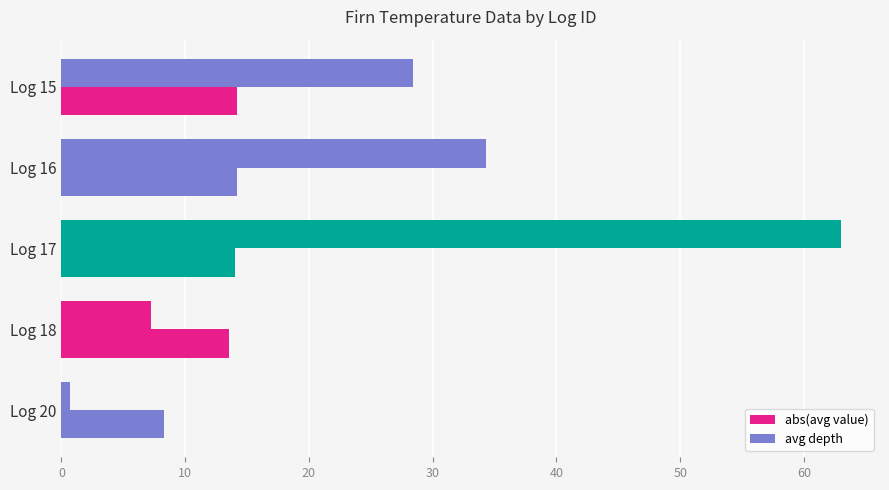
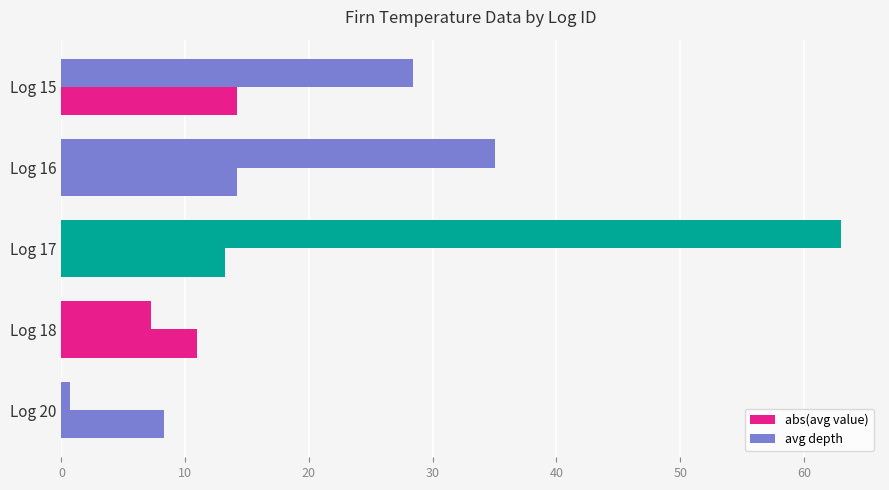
avg depth, Log 16: 34.3 -> 35.0
abs(avg value), Log 17: 14.0 -> 13.2
abs(avg value), Log 18: 13.5 -> 11.0
